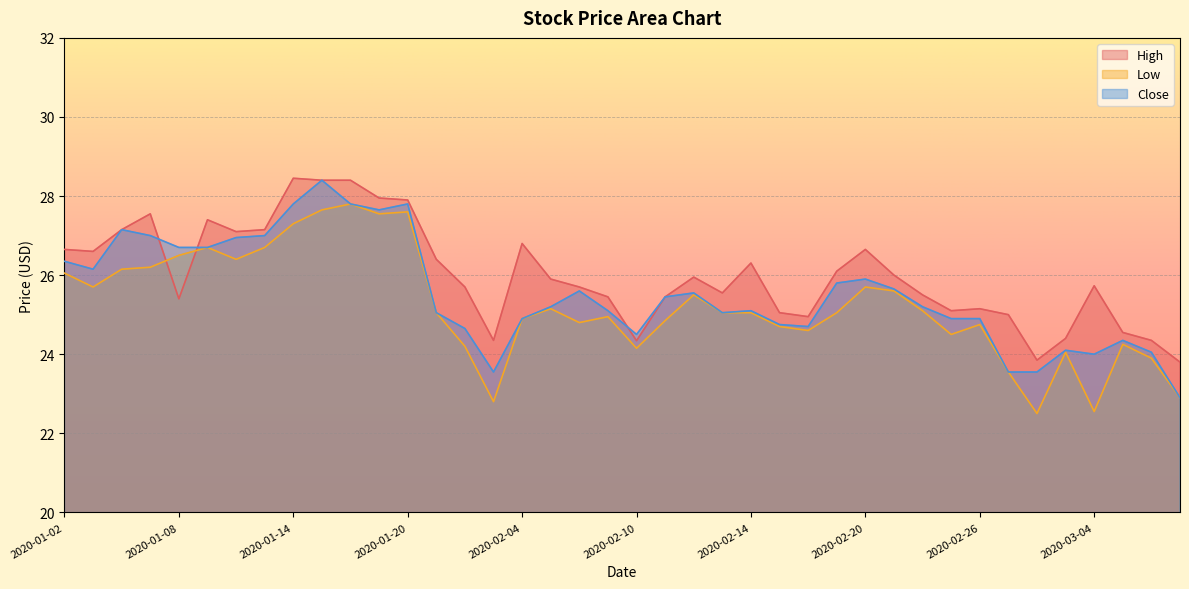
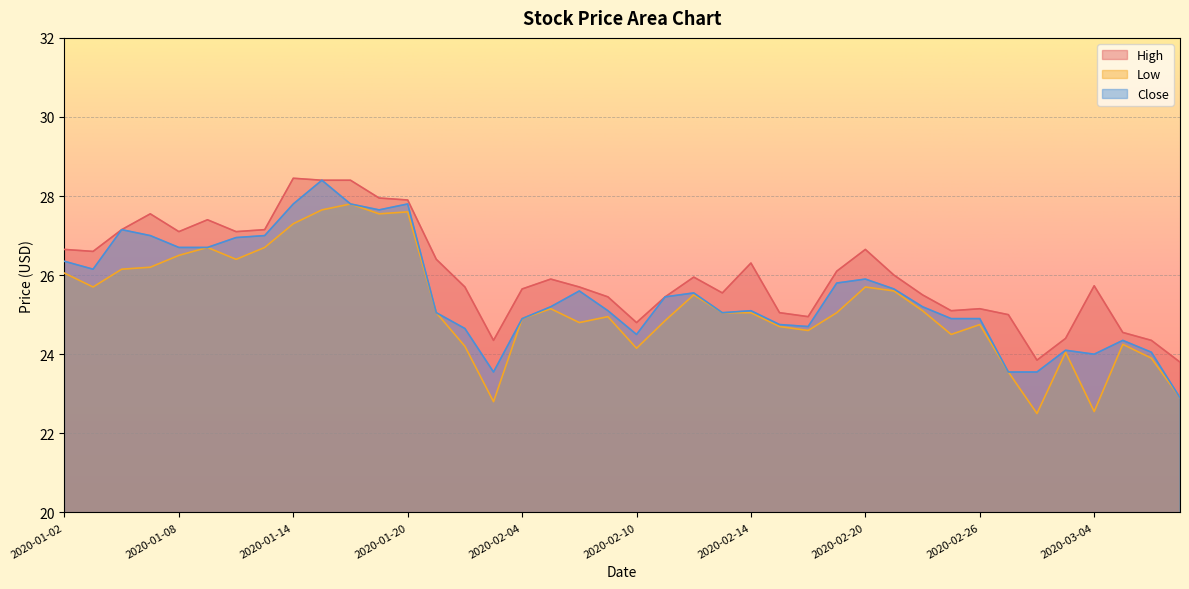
High, 2020-01-08: 25.4 -> 27.1
High, 2020-02-04: 26.8 -> 25.7
High, 2020-02-10: 24.3 -> 24.8
